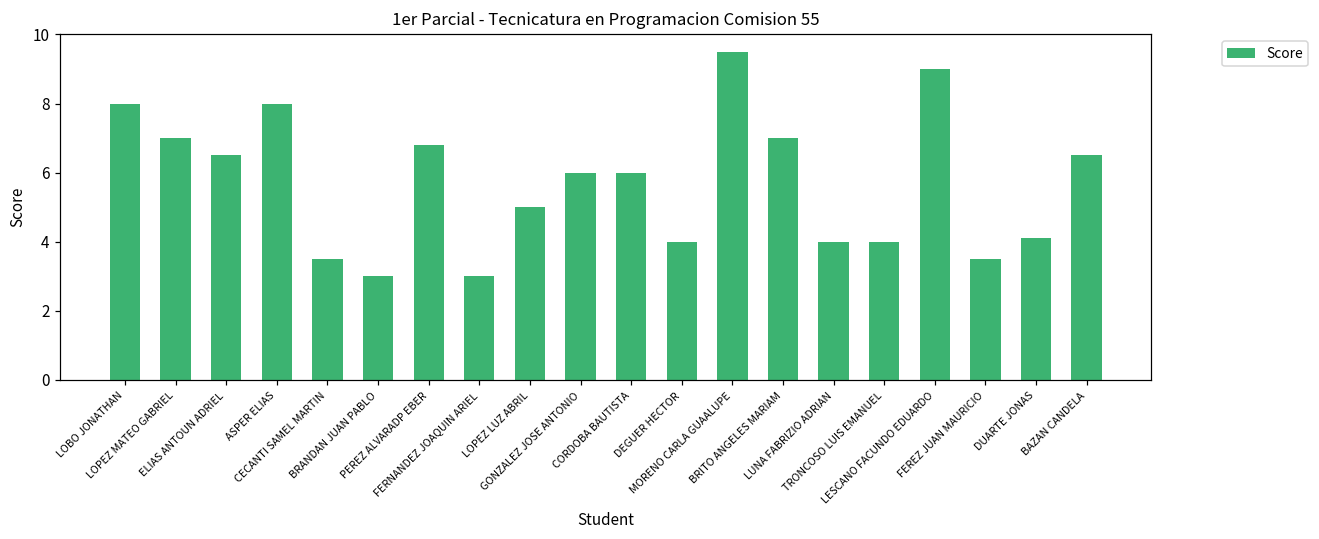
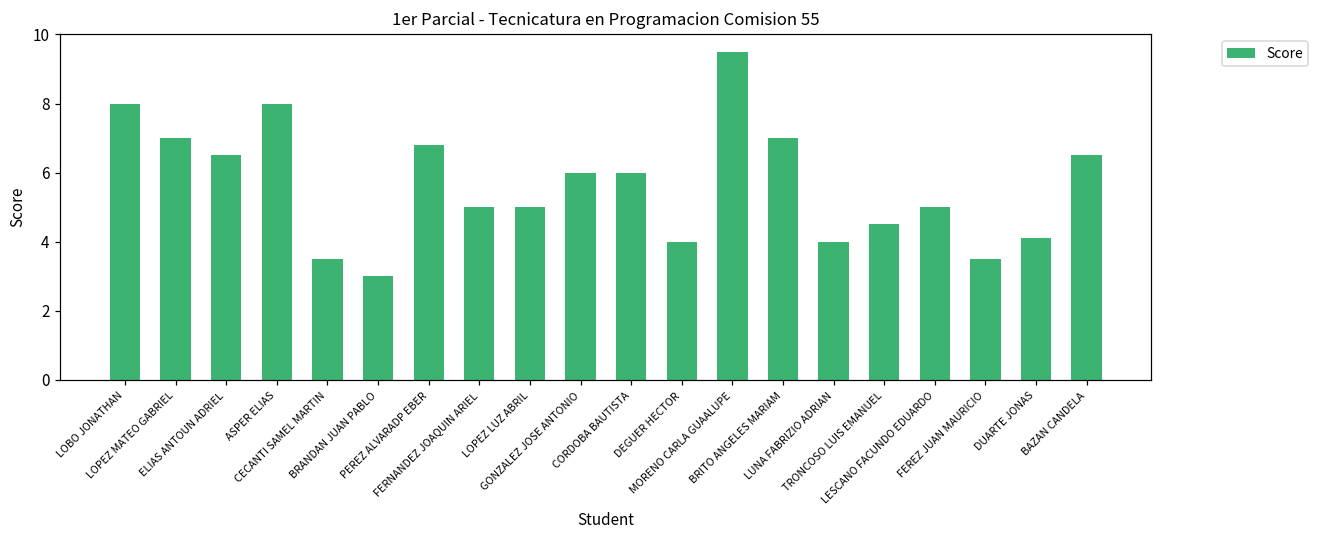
FERNANDEZ JOAQUIN ARIEL: 3 -> 5
TRONCOSO LUIS EMANUEL: 4.0 -> 4.5
LESCANO FACUNDO EDUARDO: 9 -> 5
